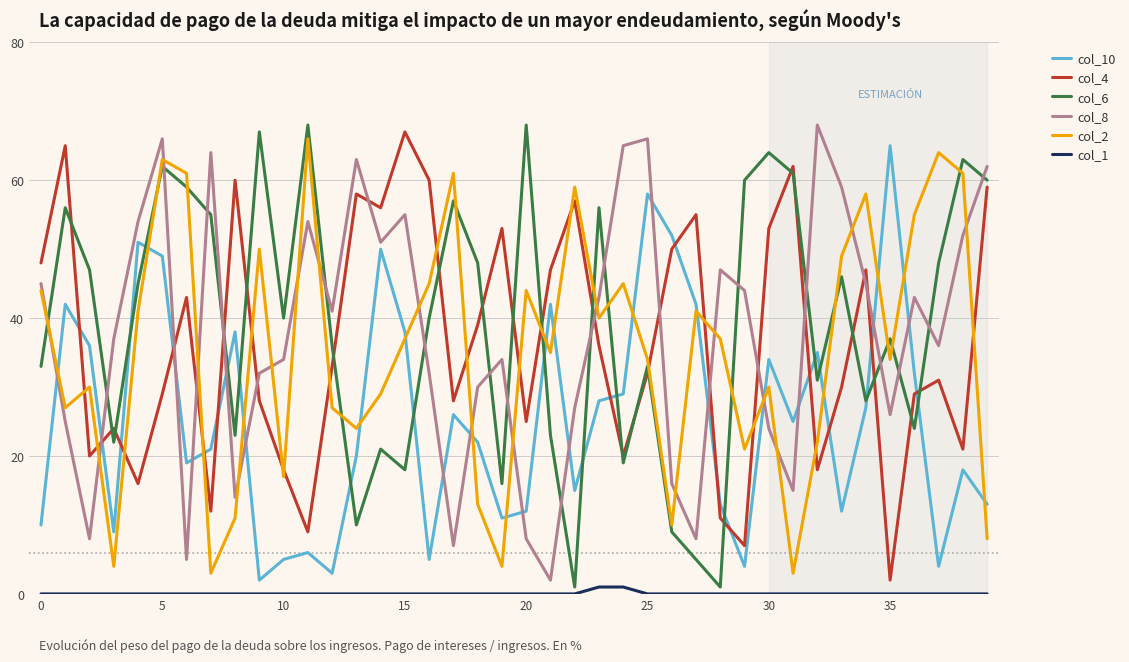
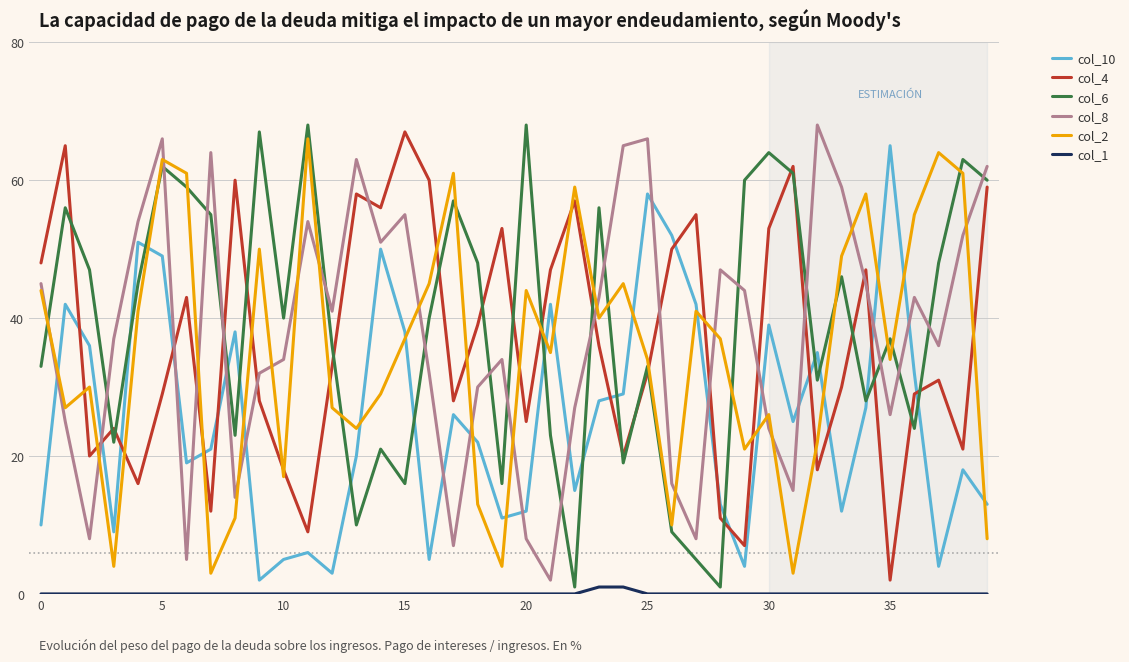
col_6, 15: 18 -> 16
col_10, 30: 34 -> 39
col_2, 30: 30 -> 26
